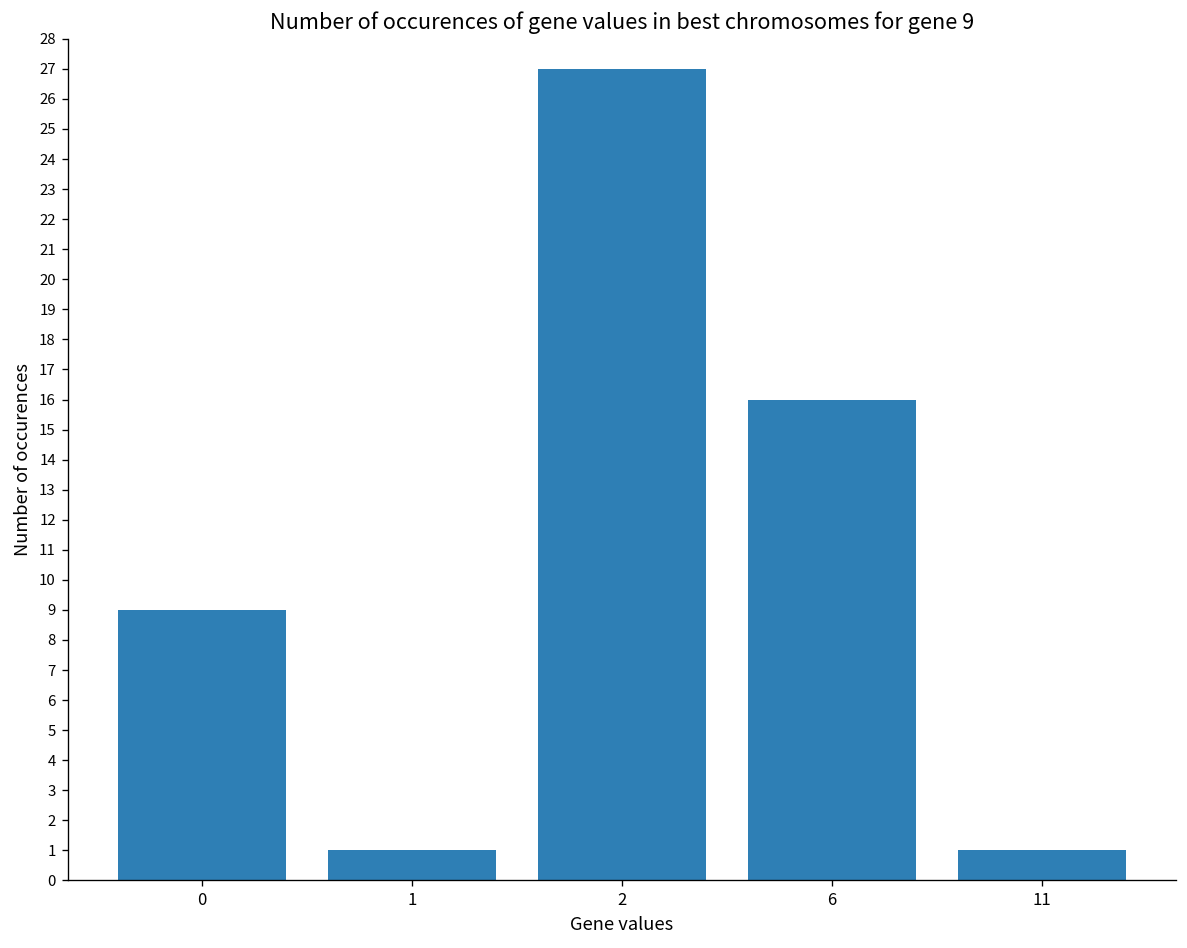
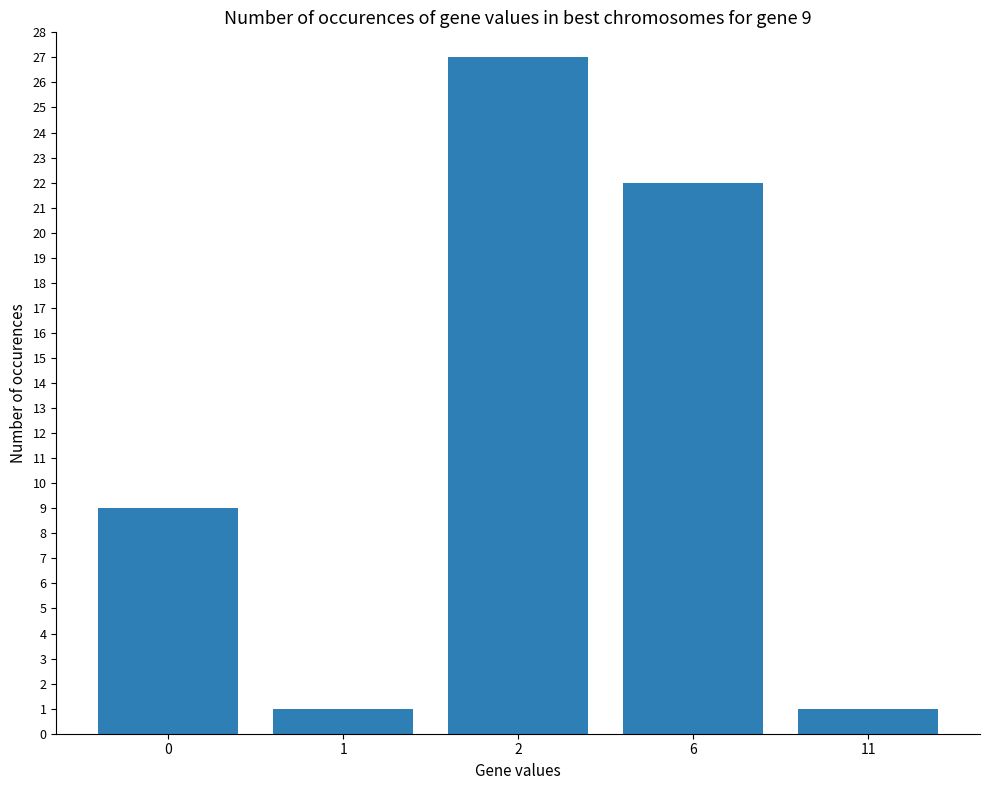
6: 16 -> 22
